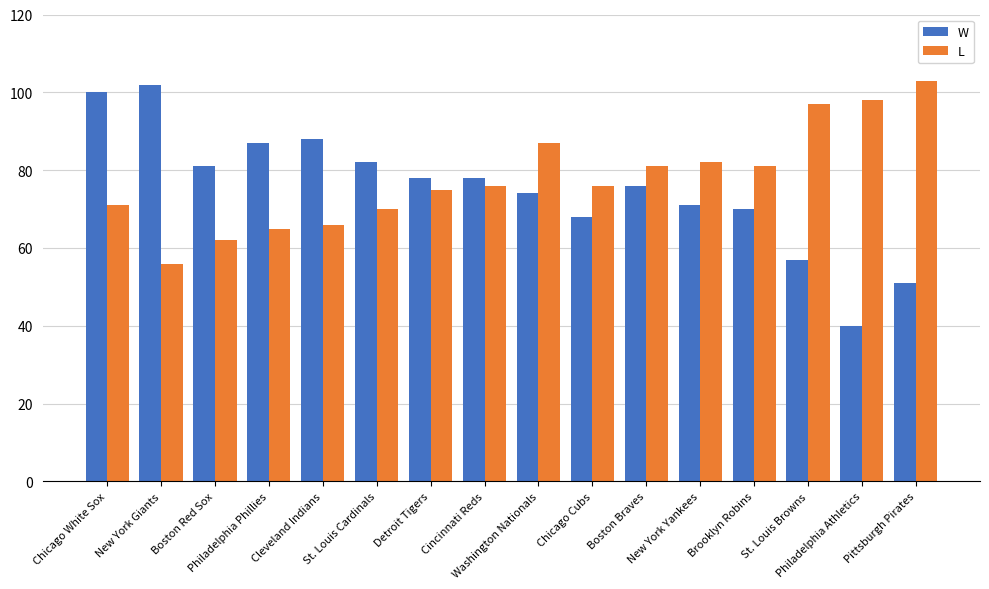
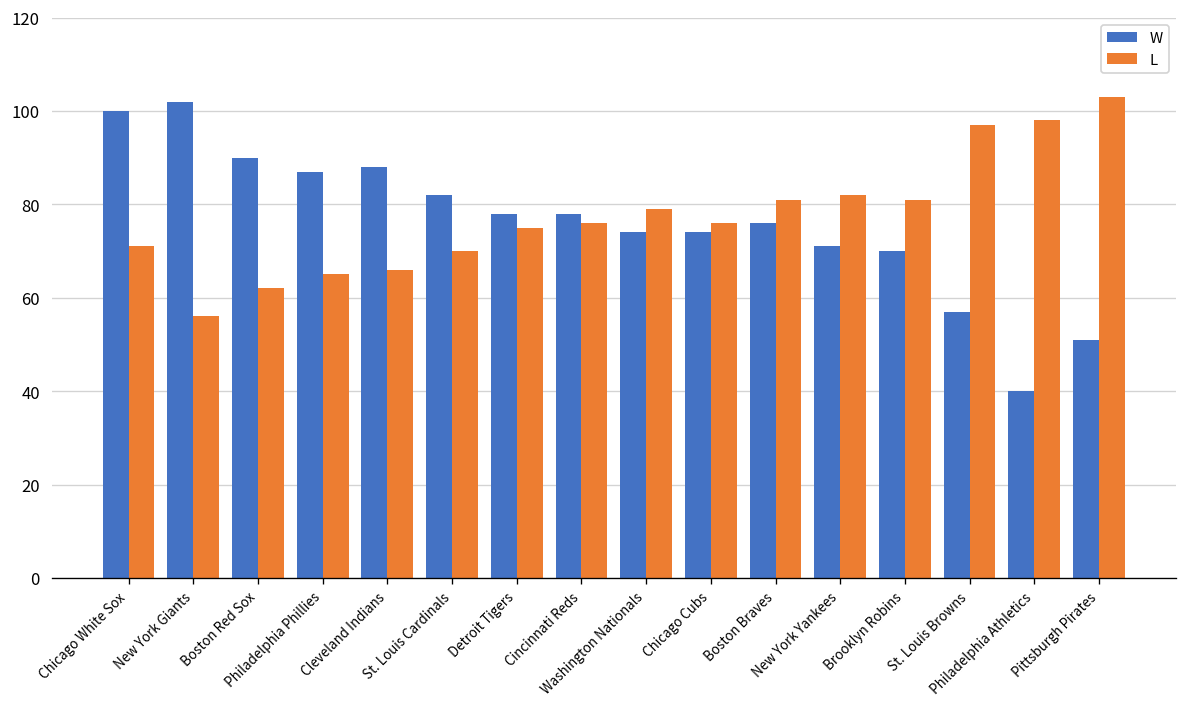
W, Boston Red Sox: 81 -> 90
L, Washington Nationals: 87 -> 79
W, Chicago Cubs: 68 -> 74
